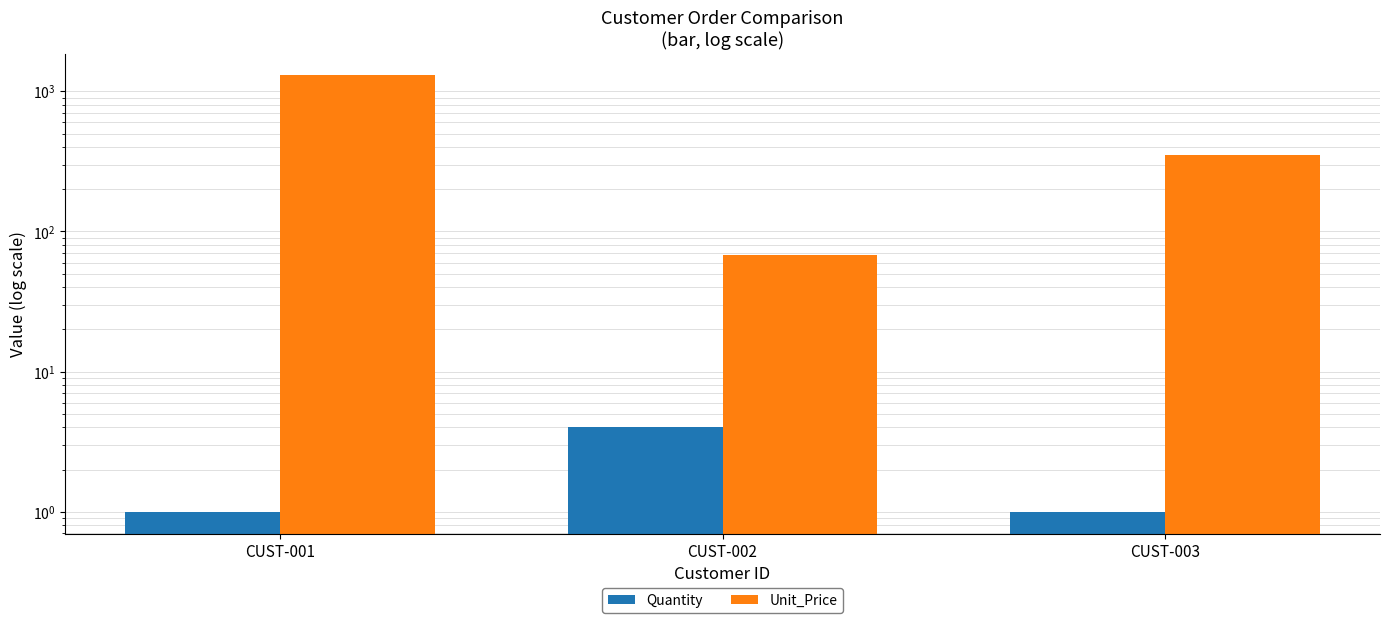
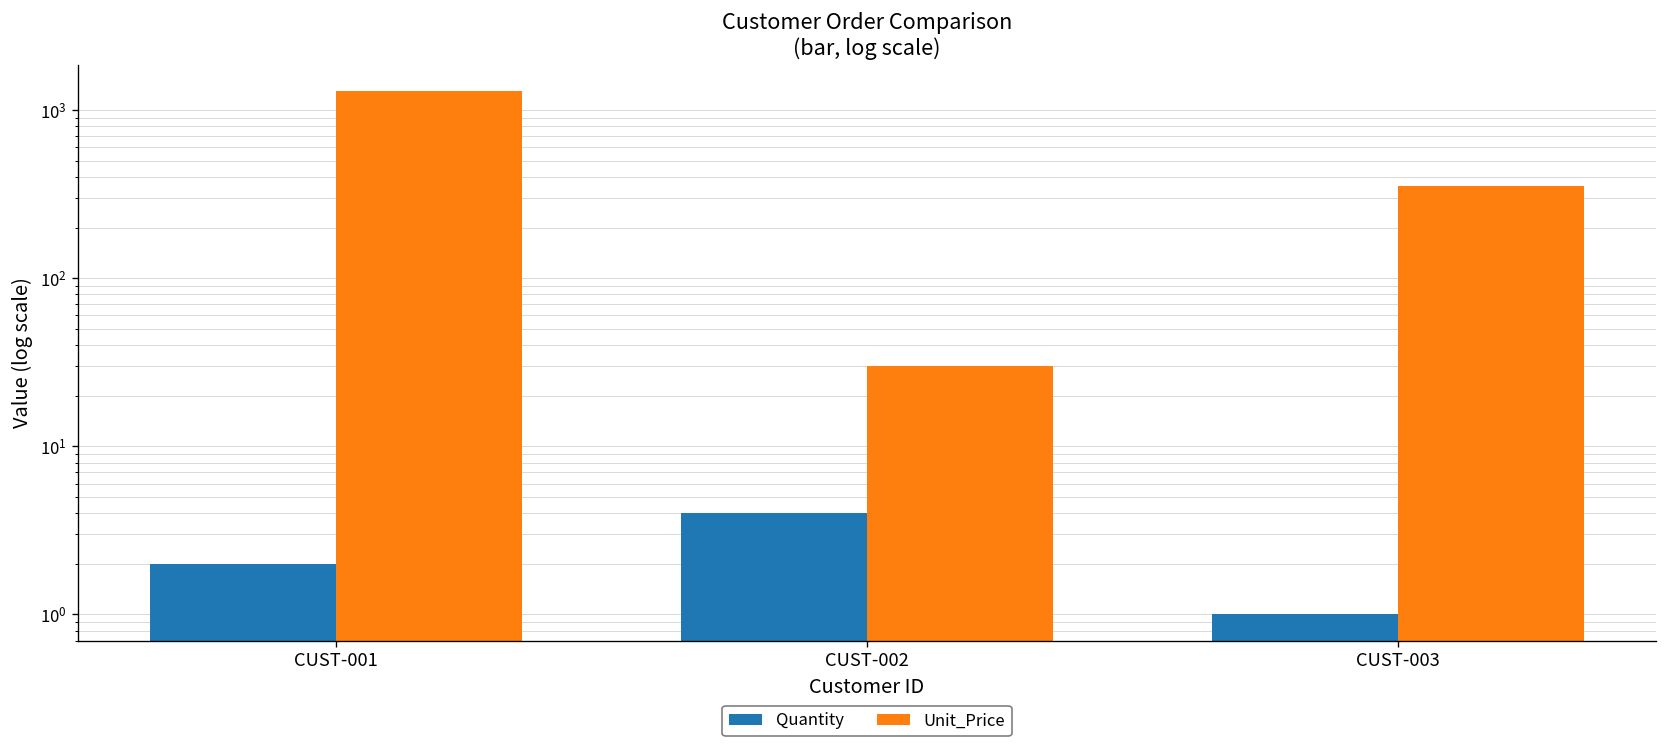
Quantity, CUST-001: 1 -> 2
Unit_Price, CUST-002: 70 -> 30
